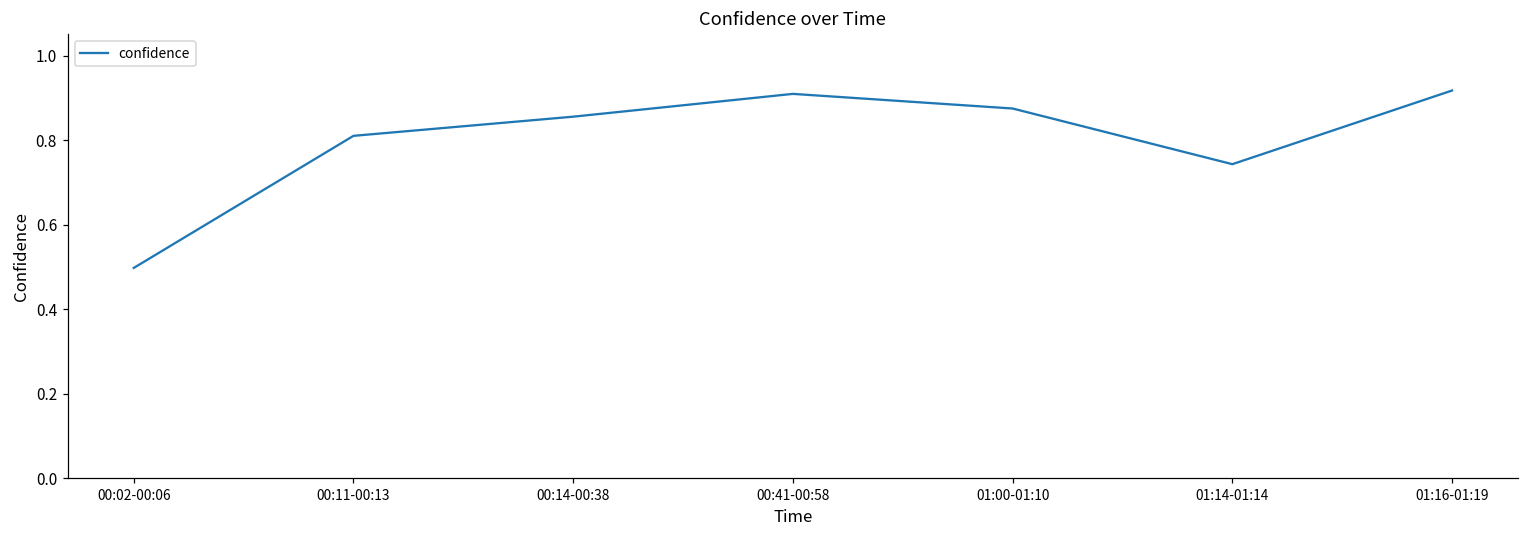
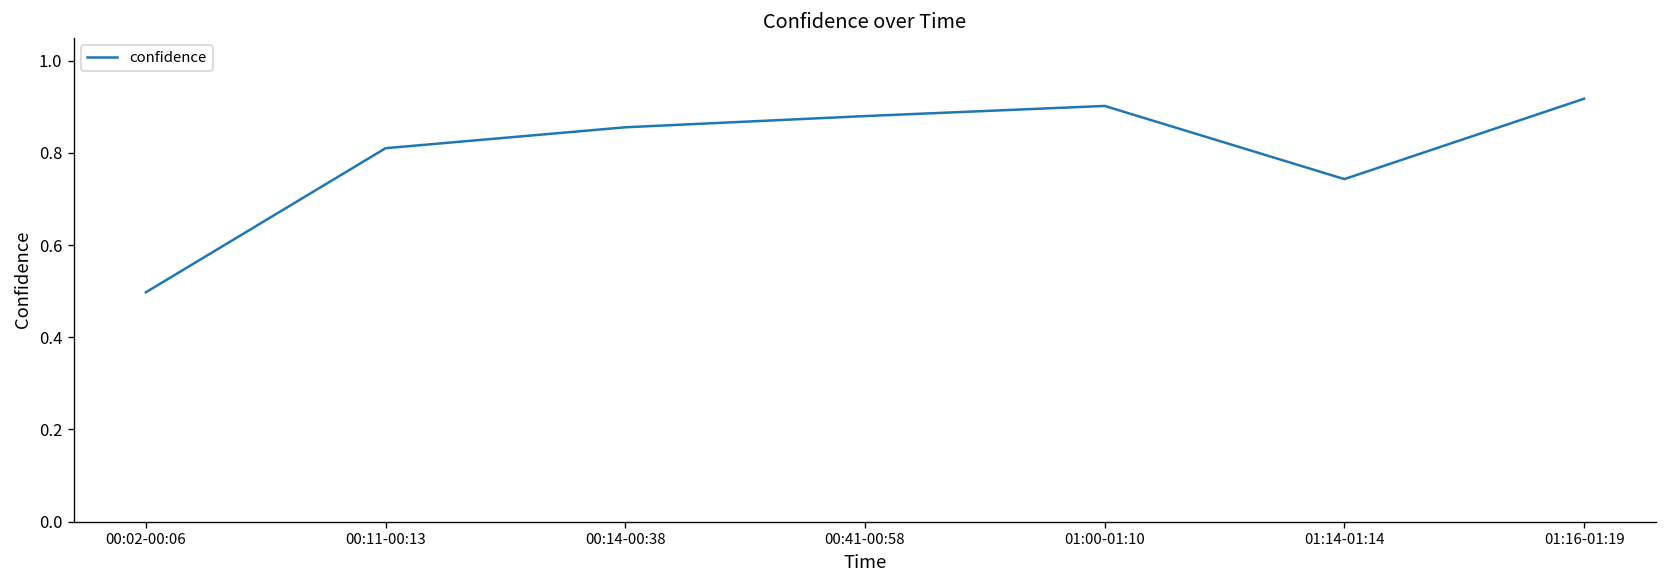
00:41-00:58: 0.91 -> 0.88
01:00-01:10: 0.87 -> 0.90
